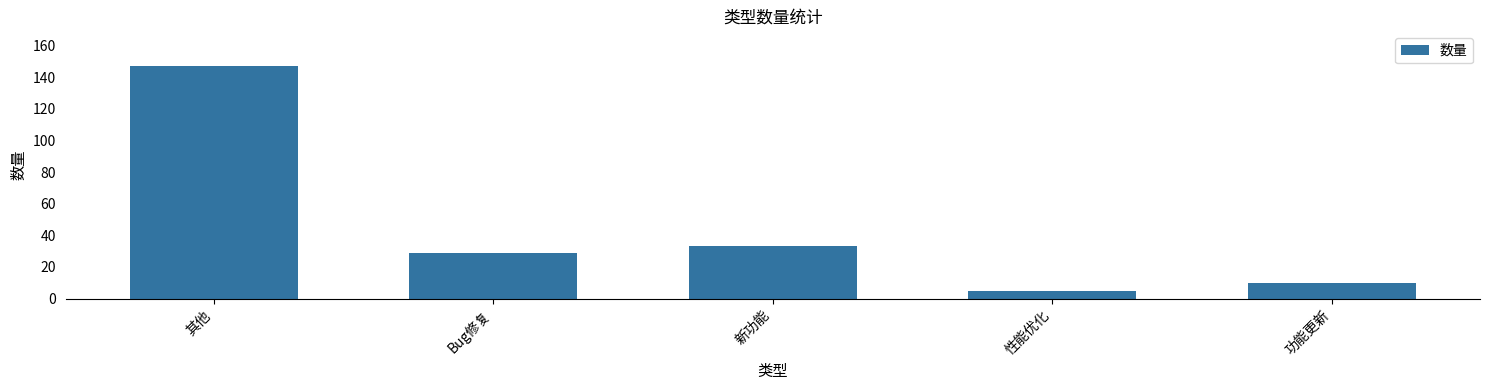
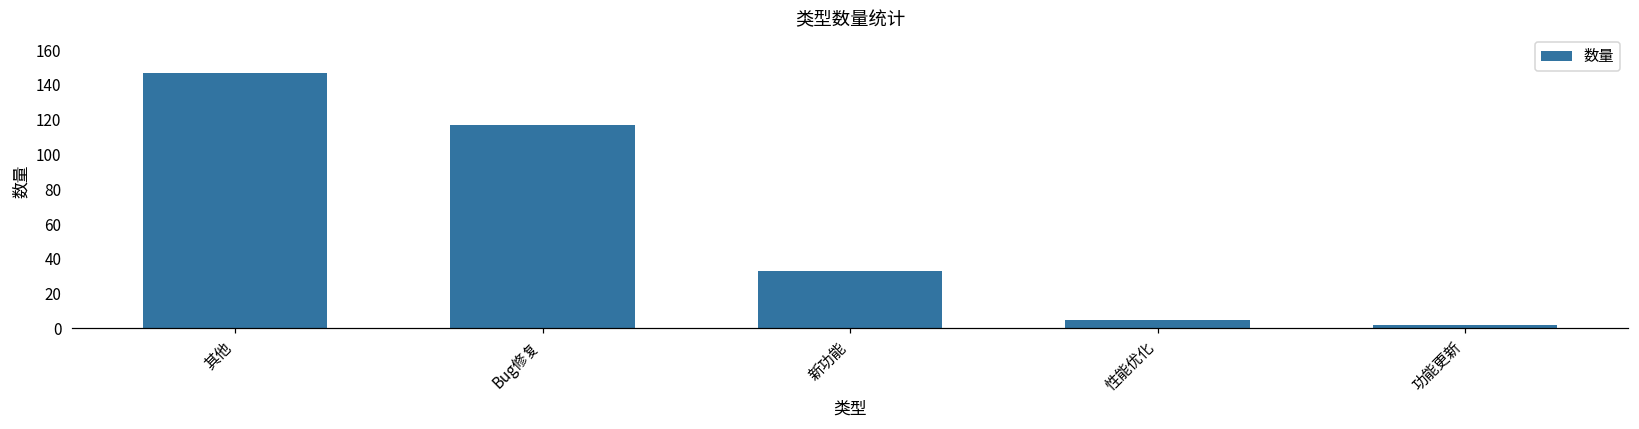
Bug修复: 29 -> 117
功能更新: 10 -> 2
